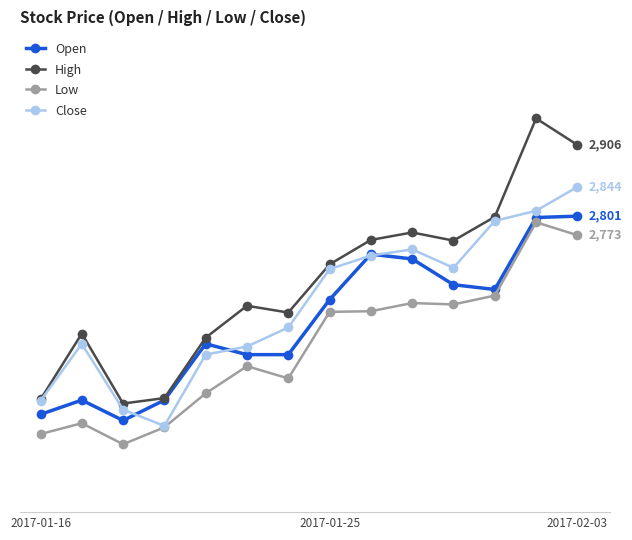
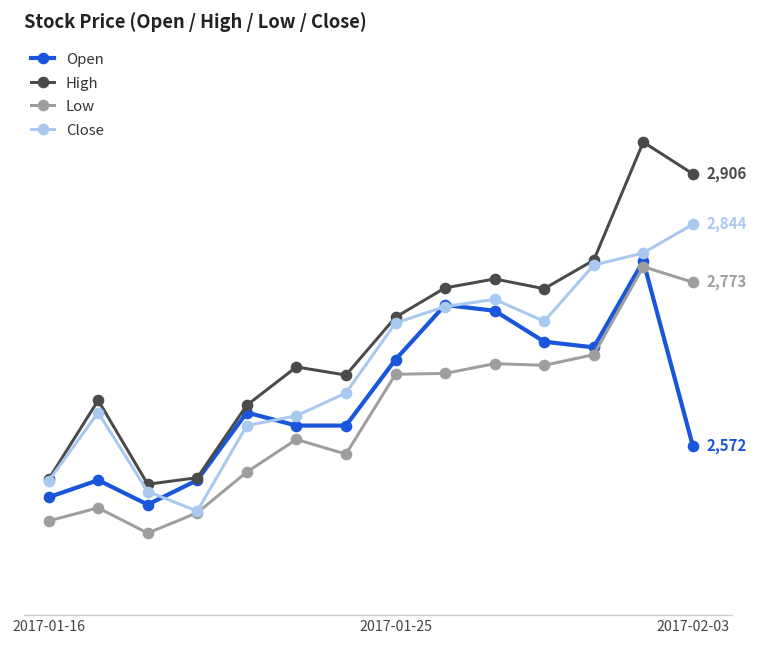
Open, 2017-02-03: 2,801 -> 2,572
